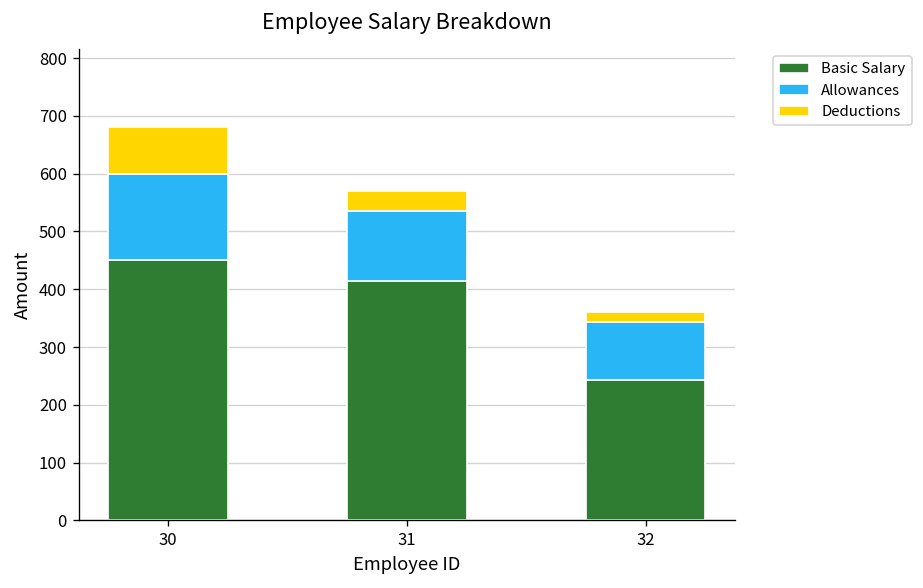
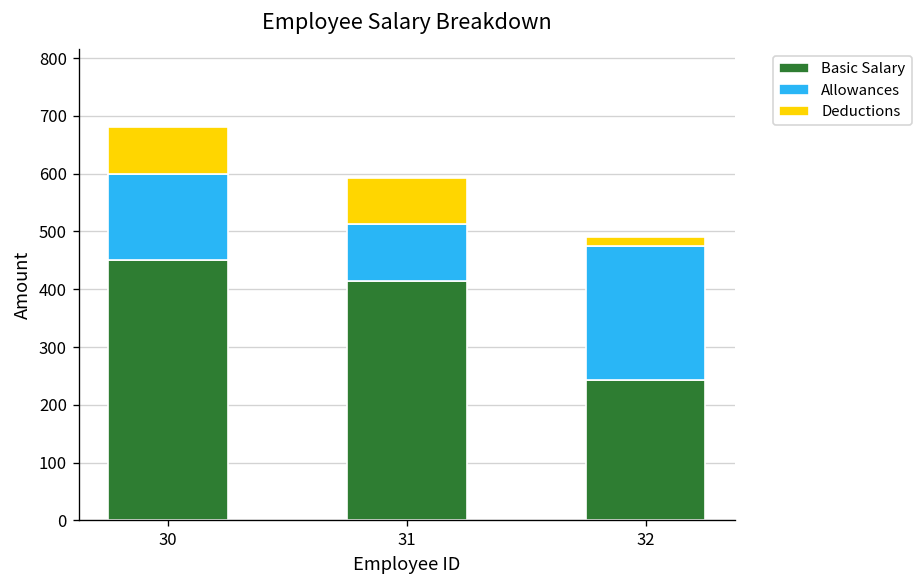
Allowances, 31: 120 -> 100
Deductions, 31: 40 -> 80
Allowances, 32: 100 -> 230
